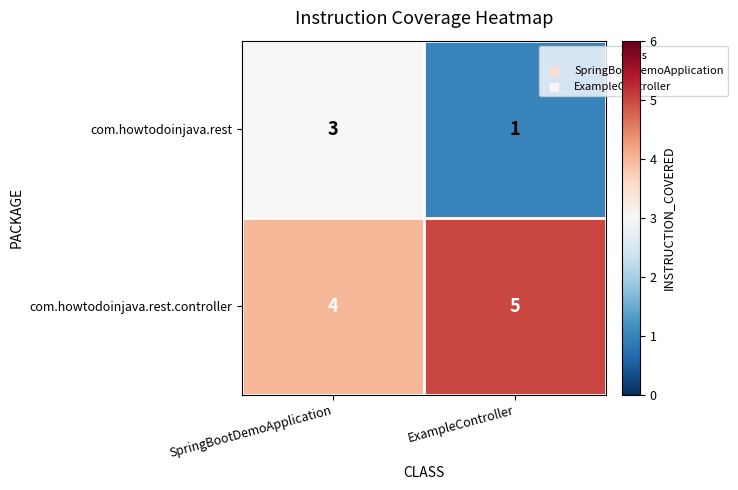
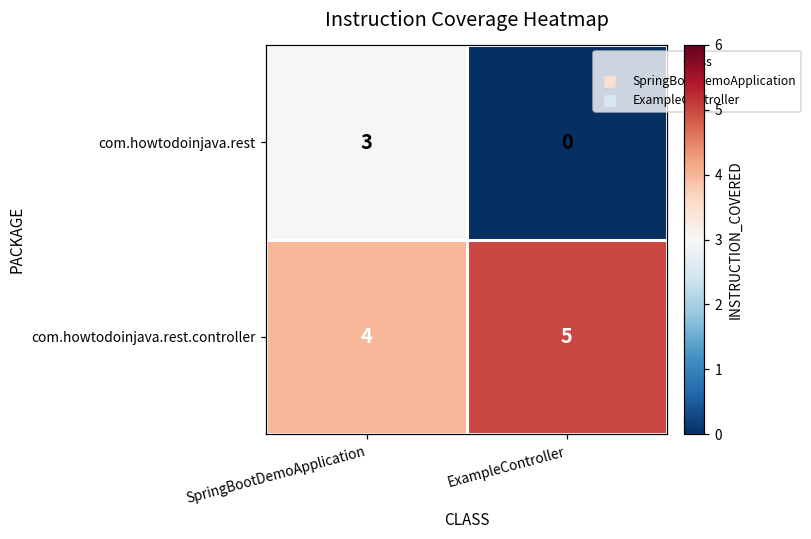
com.howtodoinjava.rest, ExampleController: 1 -> 0
